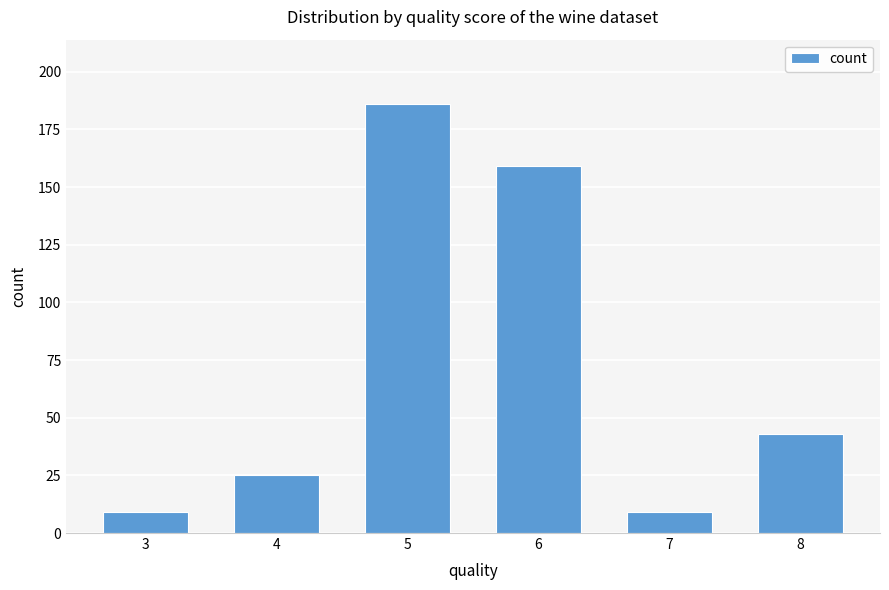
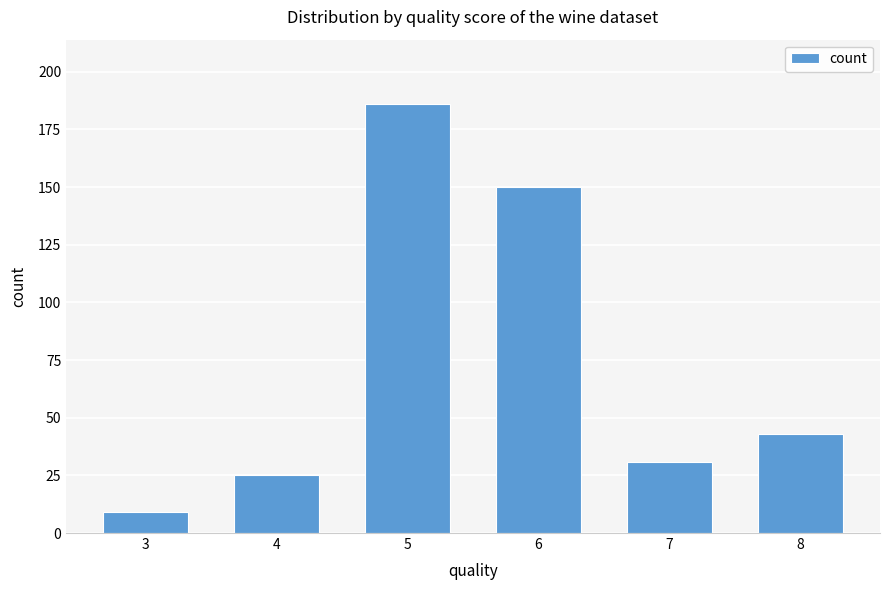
6: 159 -> 150
7: 9 -> 31
